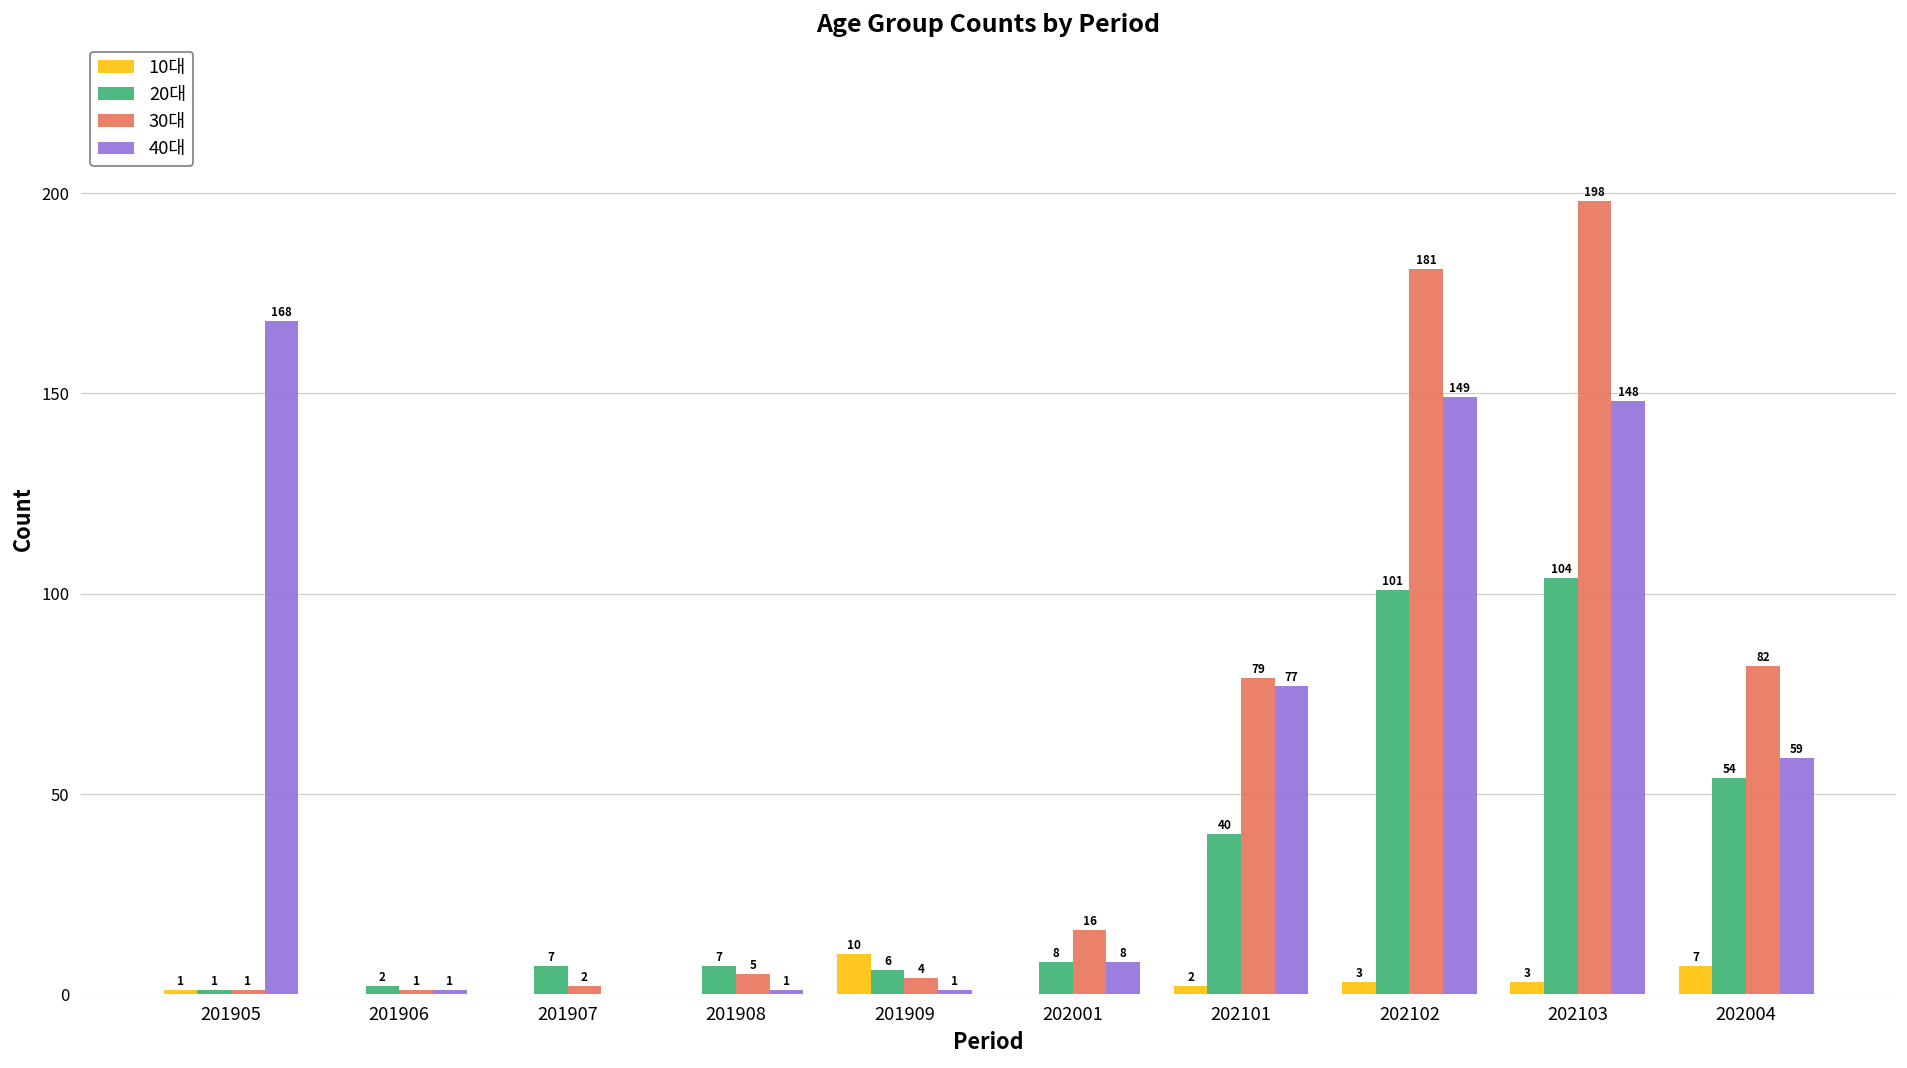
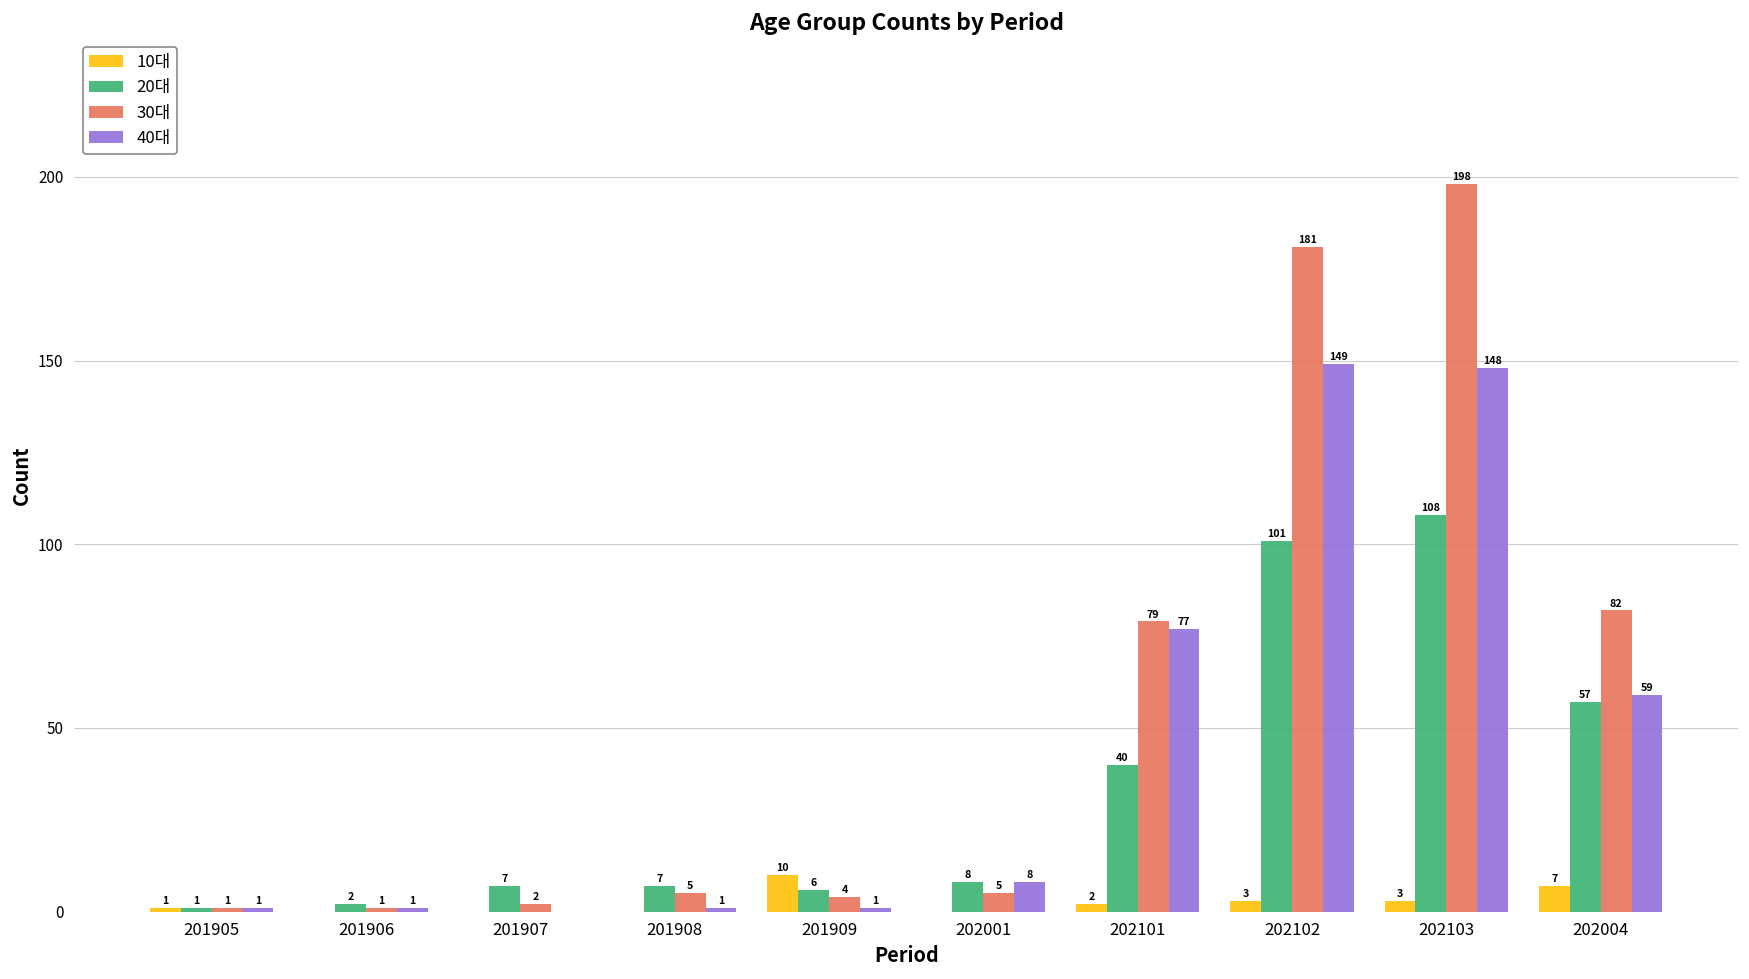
40대, 201905: 168 -> 1
30대, 202001: 16 -> 5
20대, 202103: 104 -> 108
20대, 202004: 54 -> 57
